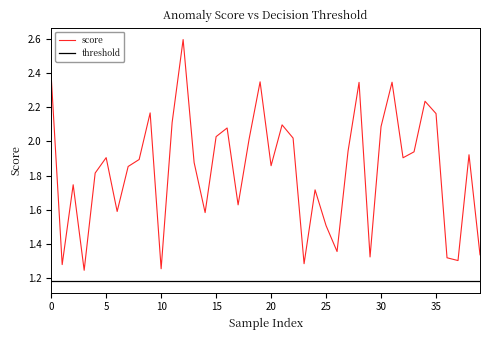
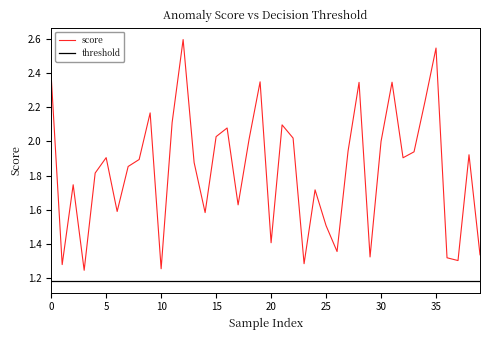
score, 20: 1.86 -> 1.41
score, 30: 2.09 -> 2.00
score, 35: 2.16 -> 2.55
